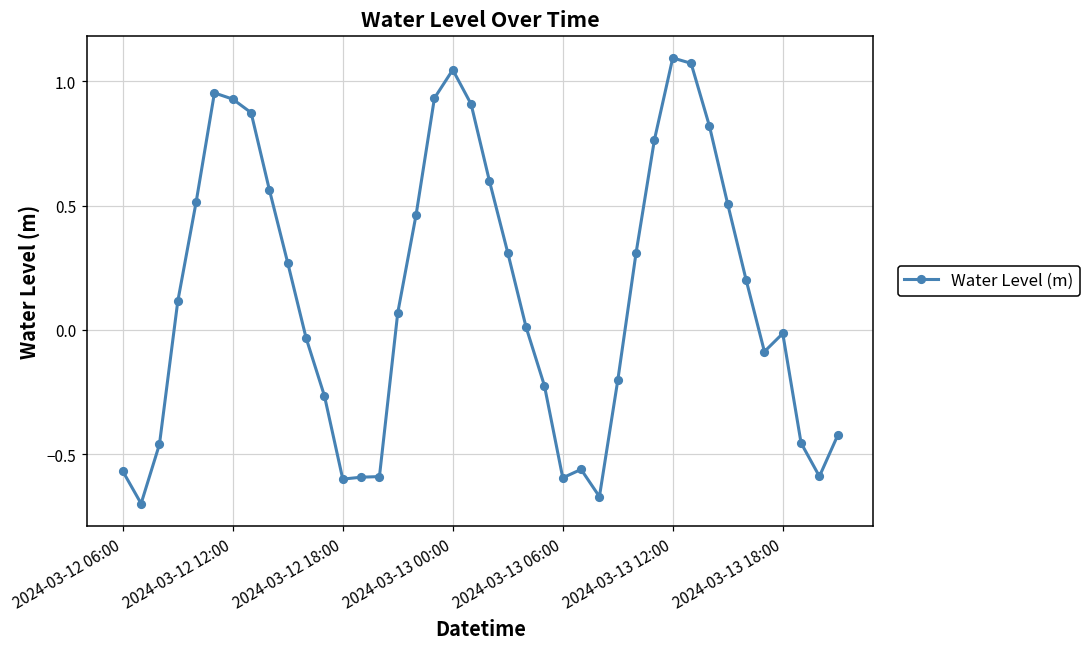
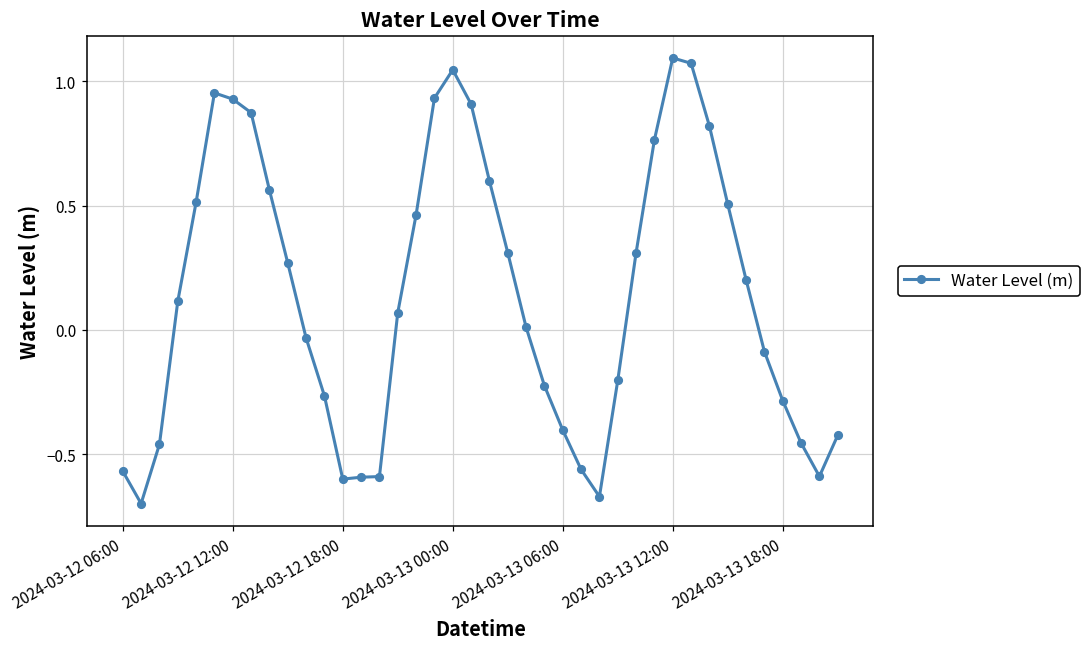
2024-03-13 06:00: -0.60 -> -0.40
2024-03-13 18:00: -0.01 -> -0.28
